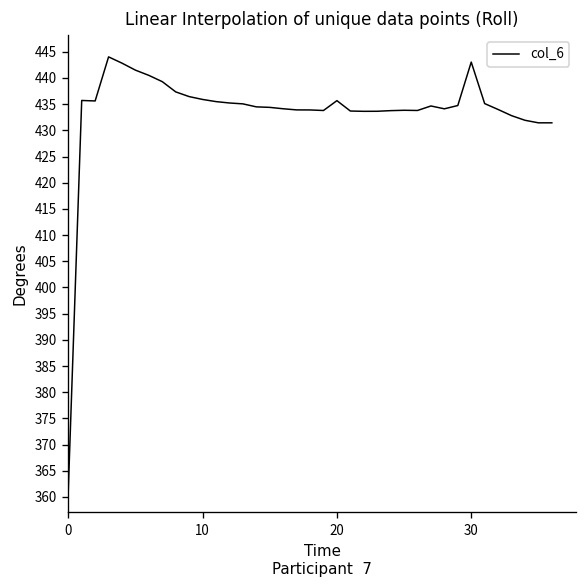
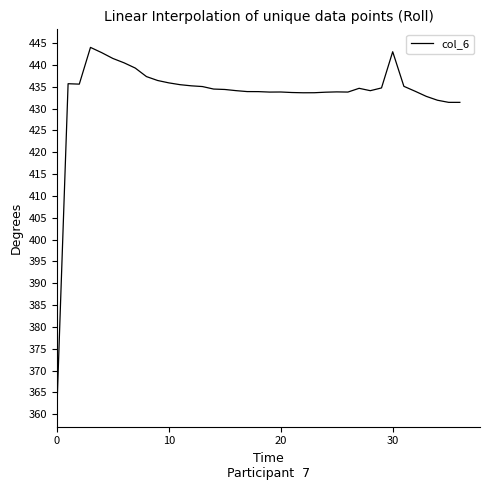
20: 436 -> 434
